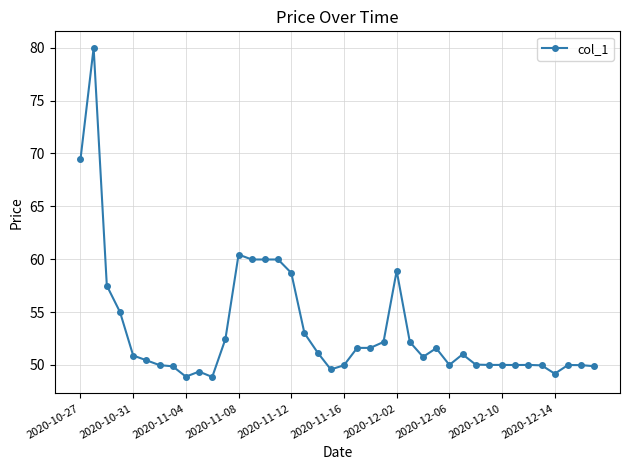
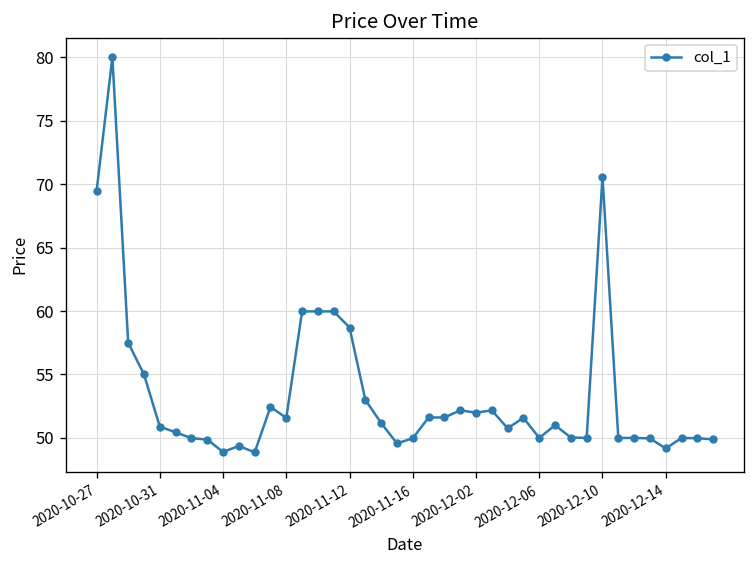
2020-11-08: 60.4 -> 51.6
2020-12-02: 58.9 -> 52.0
2020-12-10: 50.0 -> 70.6
